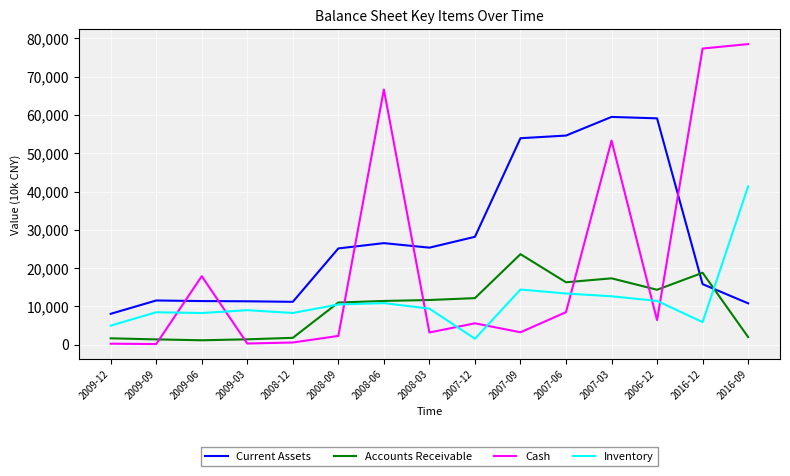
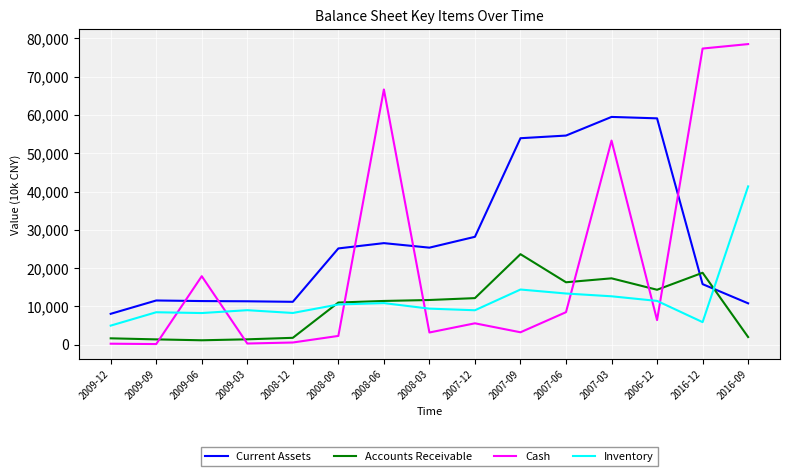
Inventory, 2007-12: 2,000 -> 9,000
